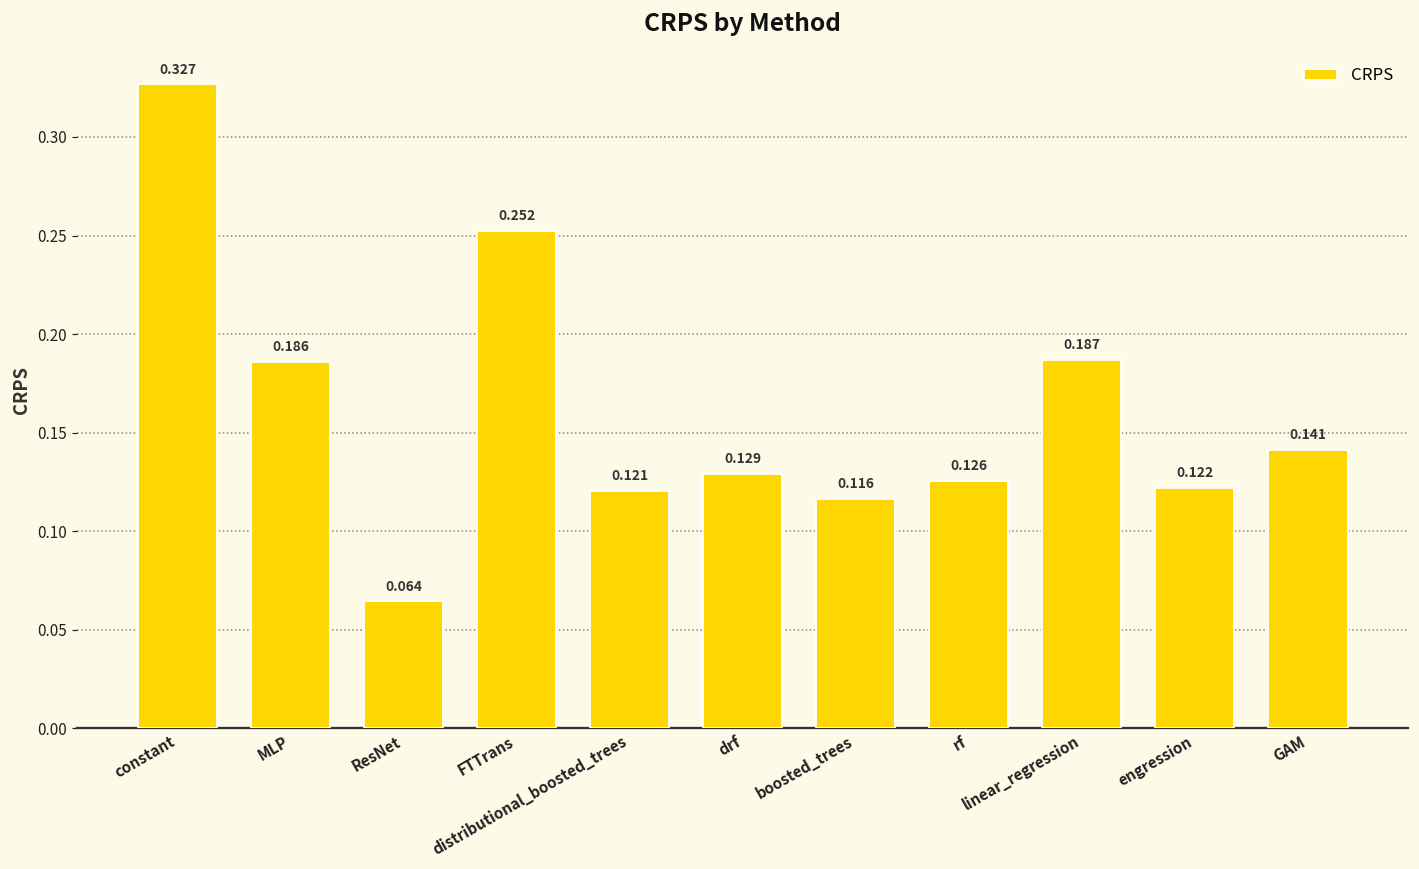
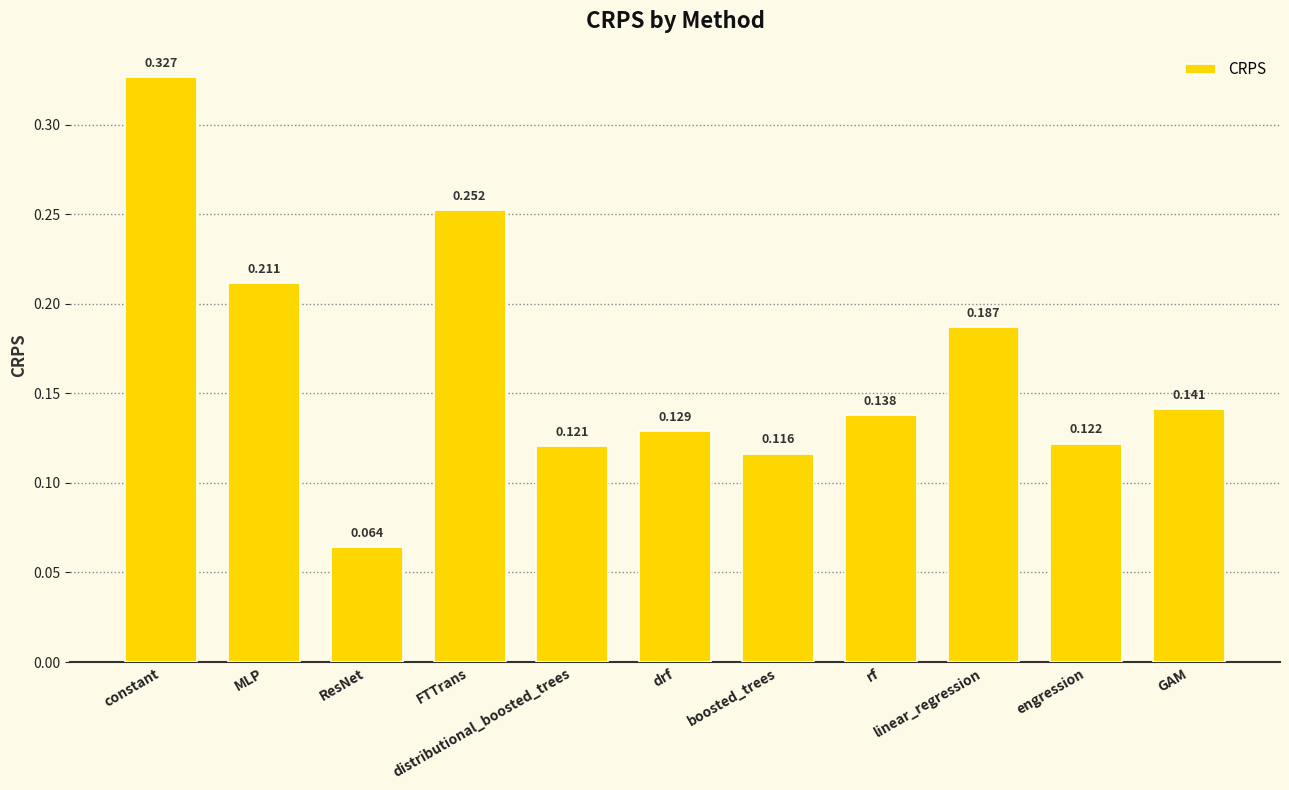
MLP: 0.186 -> 0.211
rf: 0.126 -> 0.138
